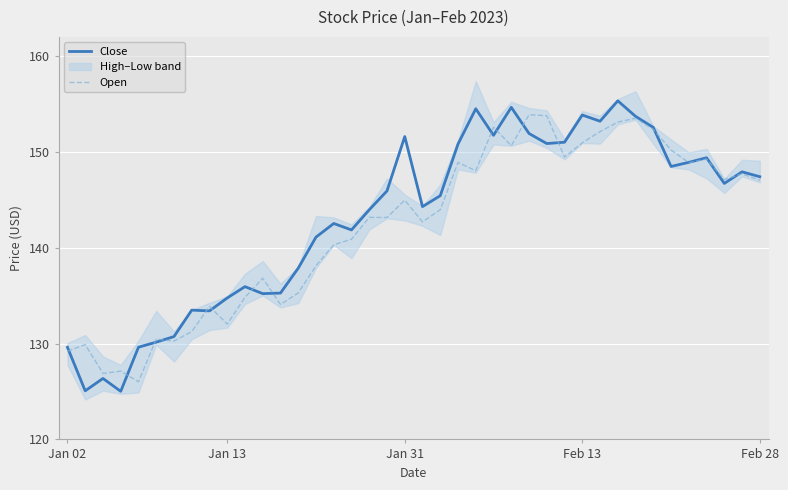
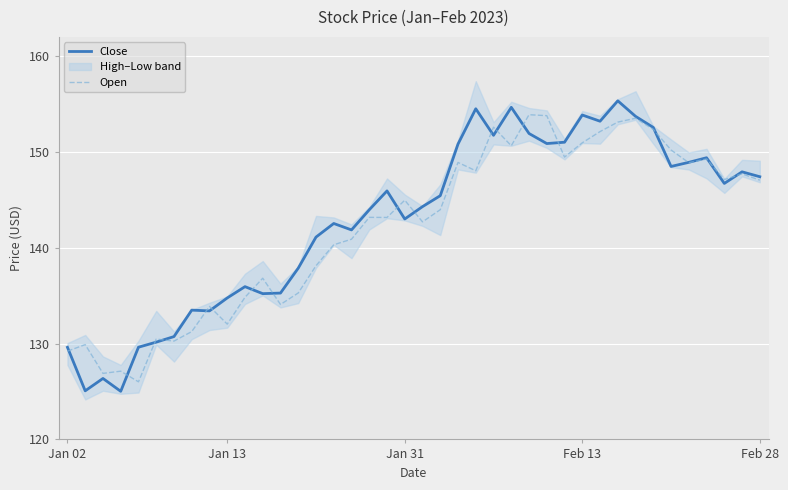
Close, Jan 31: 152 -> 143
